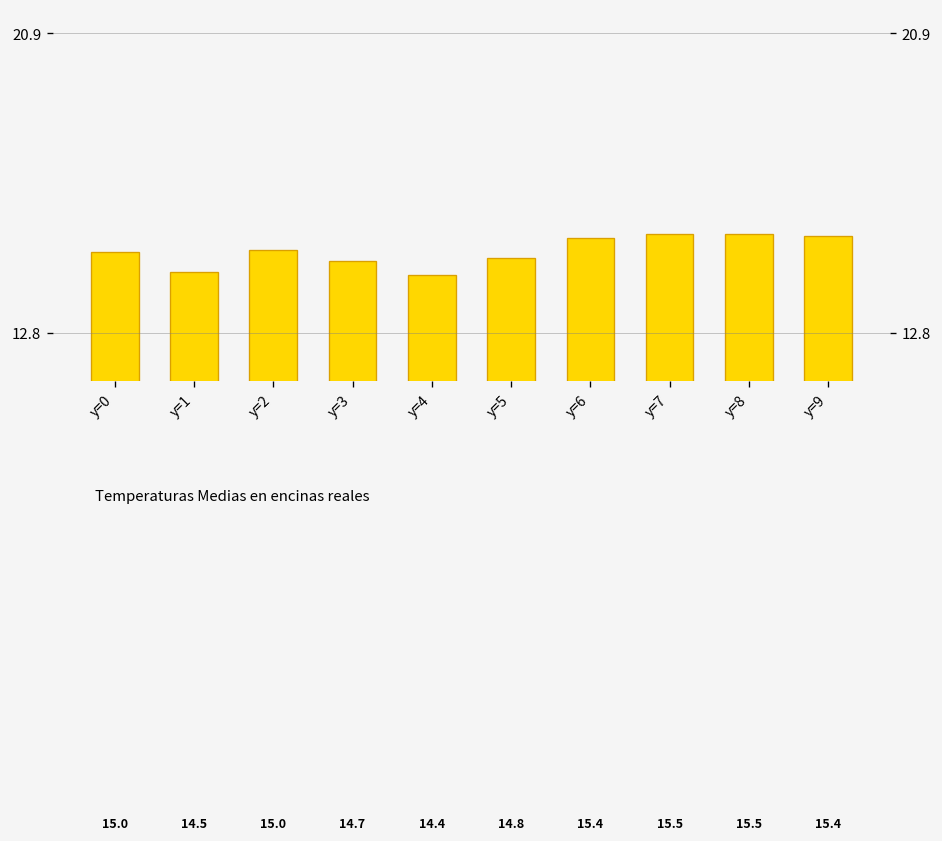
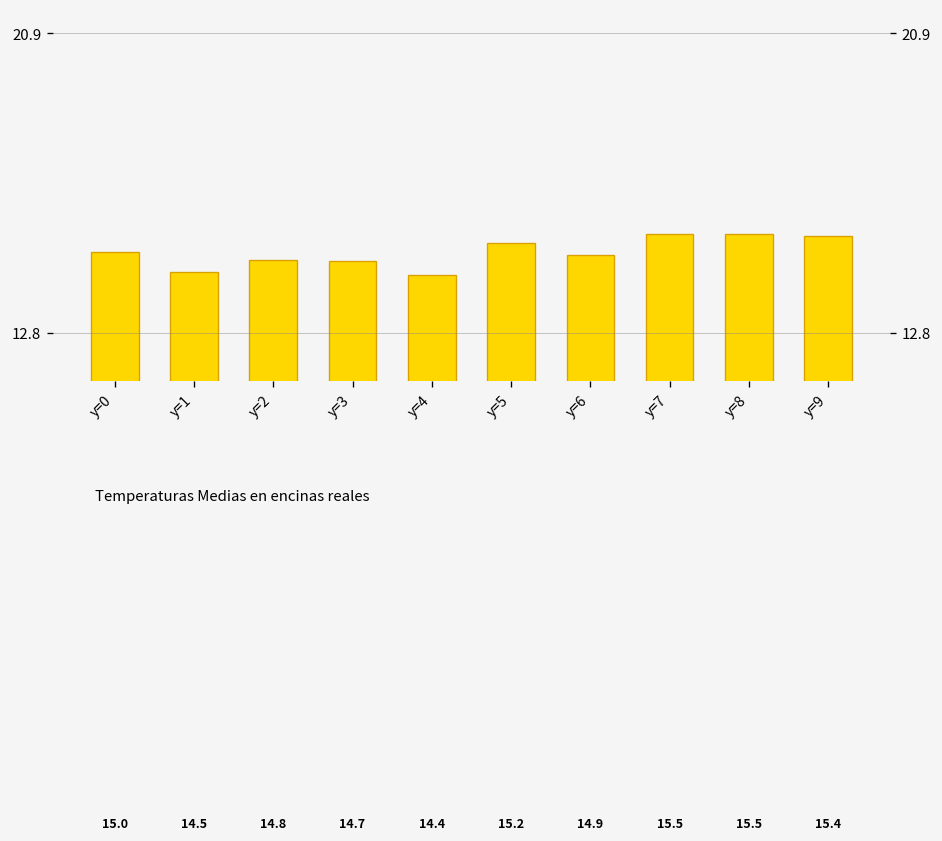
y=2: 15.0 -> 14.8
y=5: 14.8 -> 15.2
y=6: 15.4 -> 14.9
